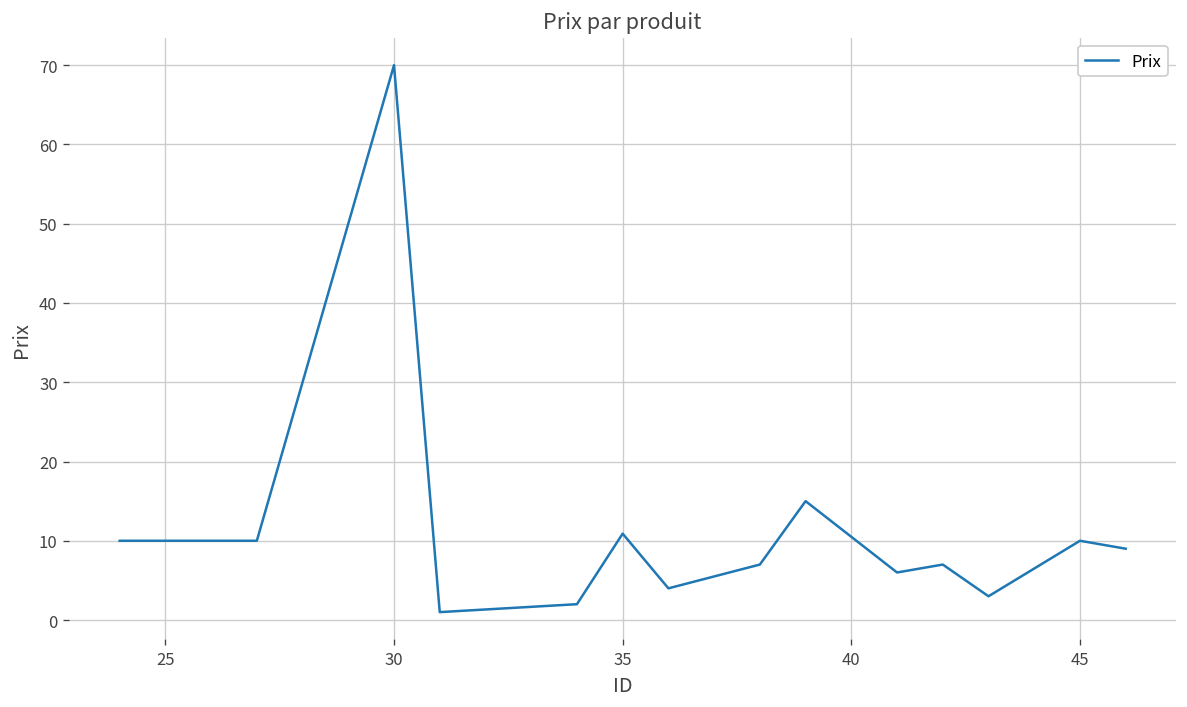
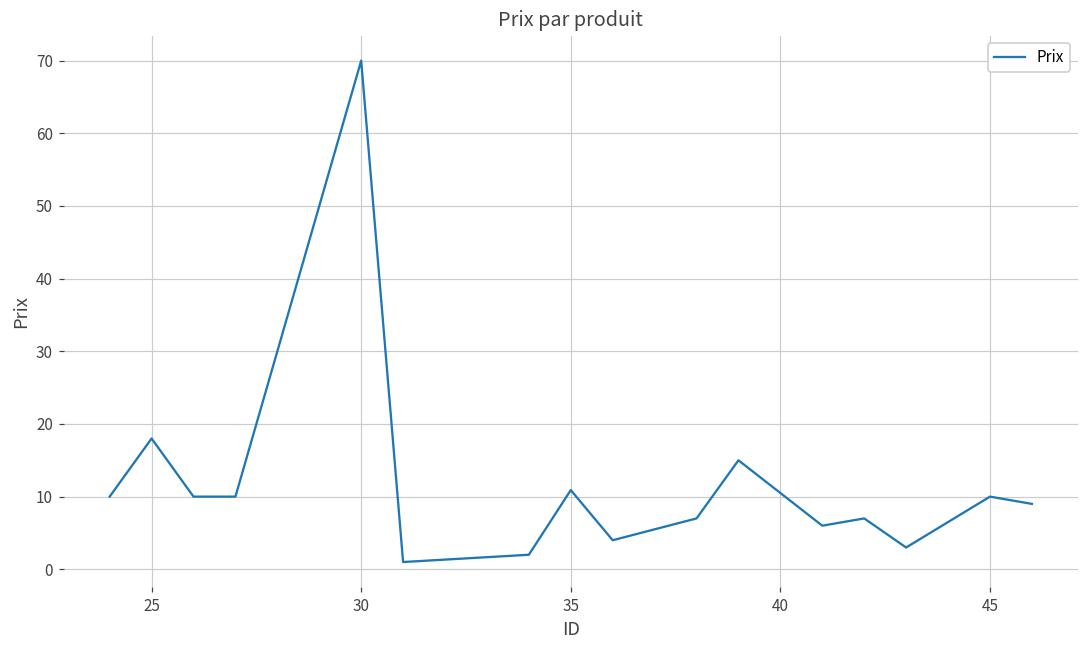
25: 10 -> 18
